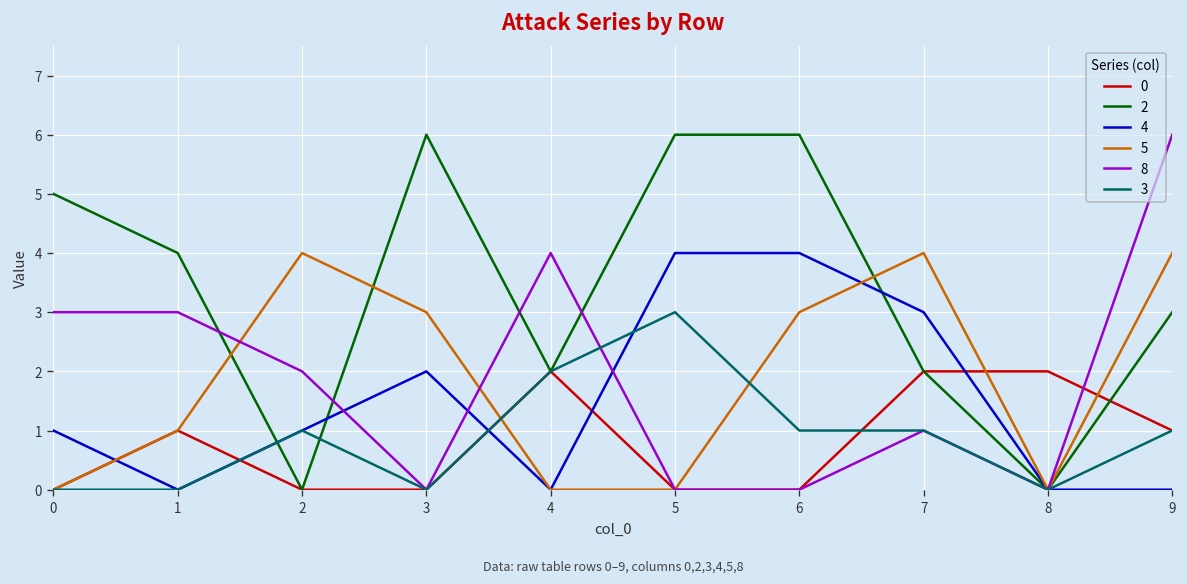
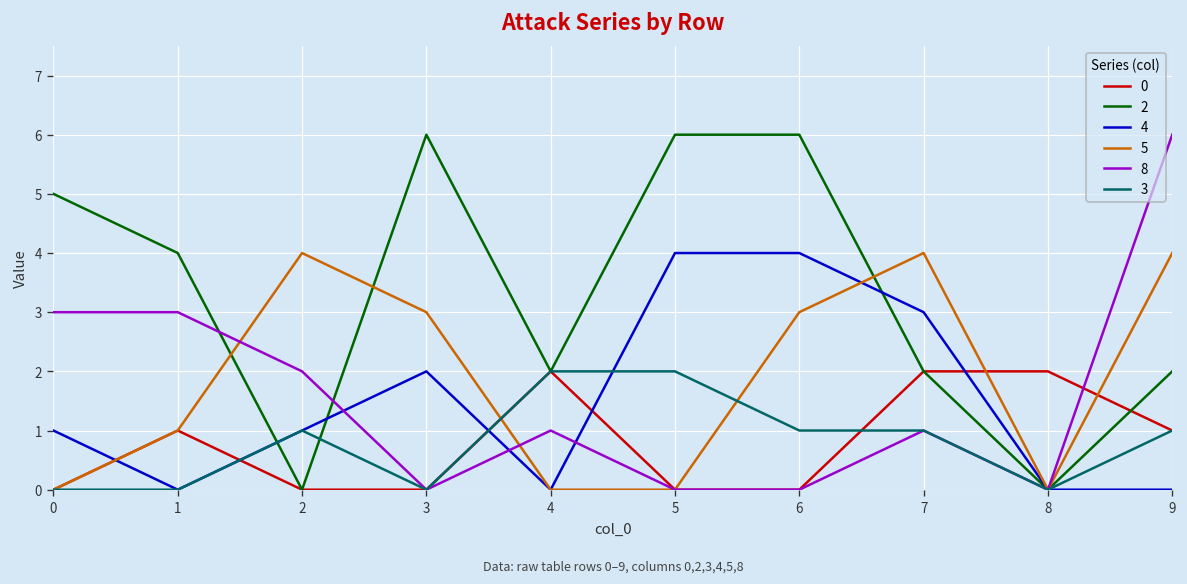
8, 4: 4 -> 1
3, 5: 3 -> 2
2, 9: 3 -> 2
